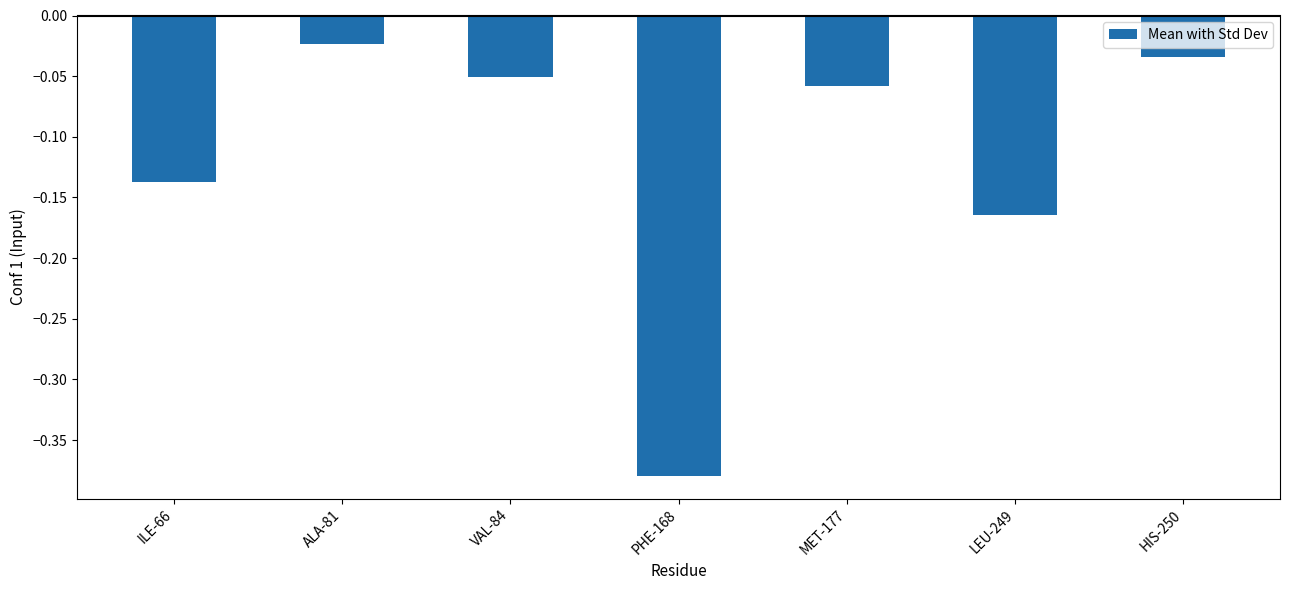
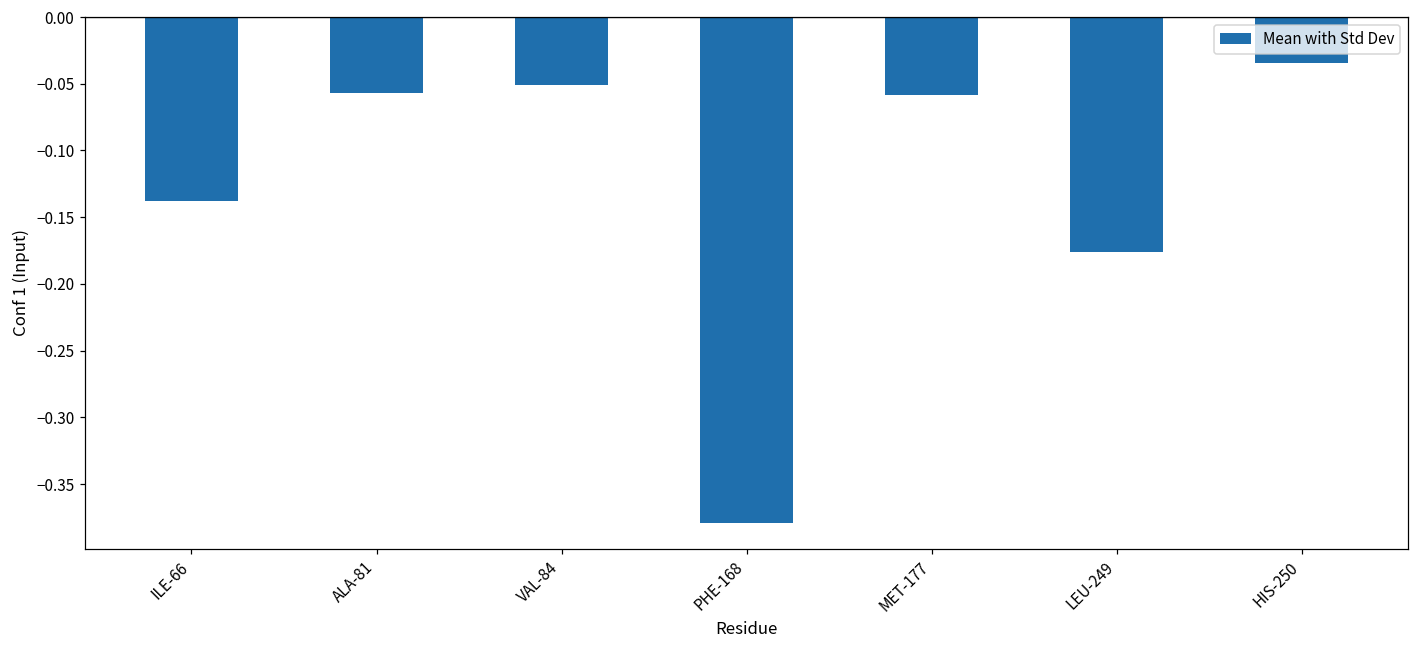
ALA-81: -0.023 -> -0.057
LEU-249: -0.164 -> -0.176
